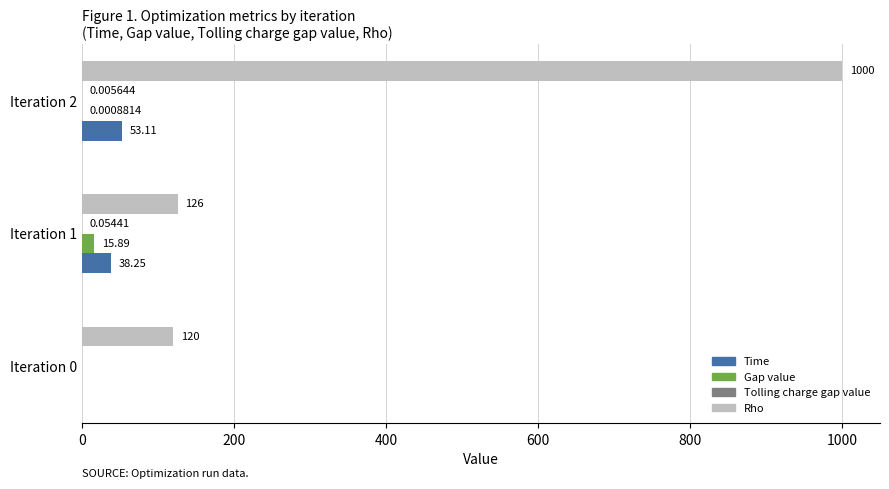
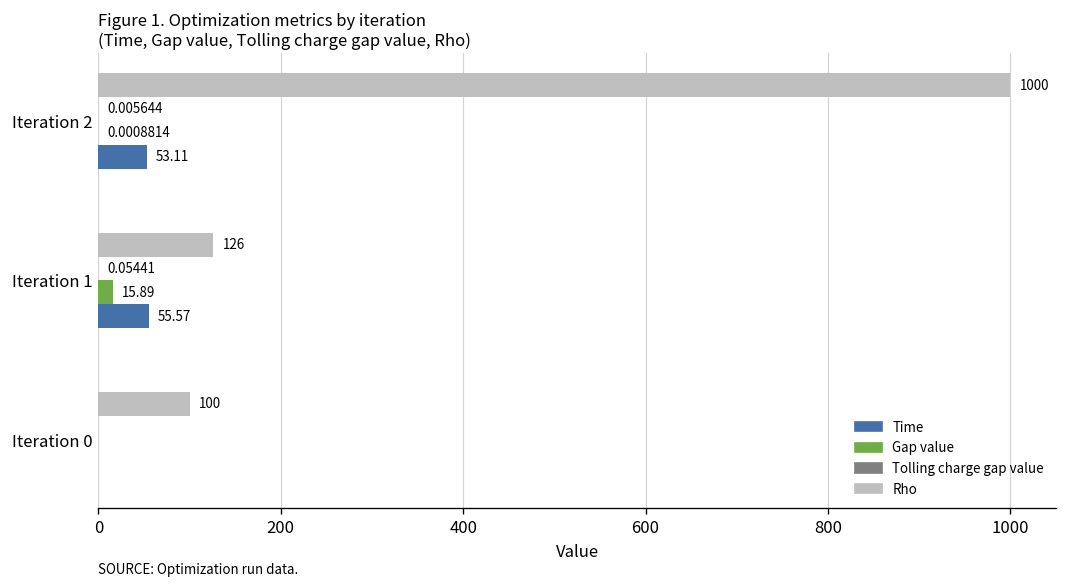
Time, Iteration 1: 38.25 -> 55.57
Rho, Iteration 0: 120 -> 100
